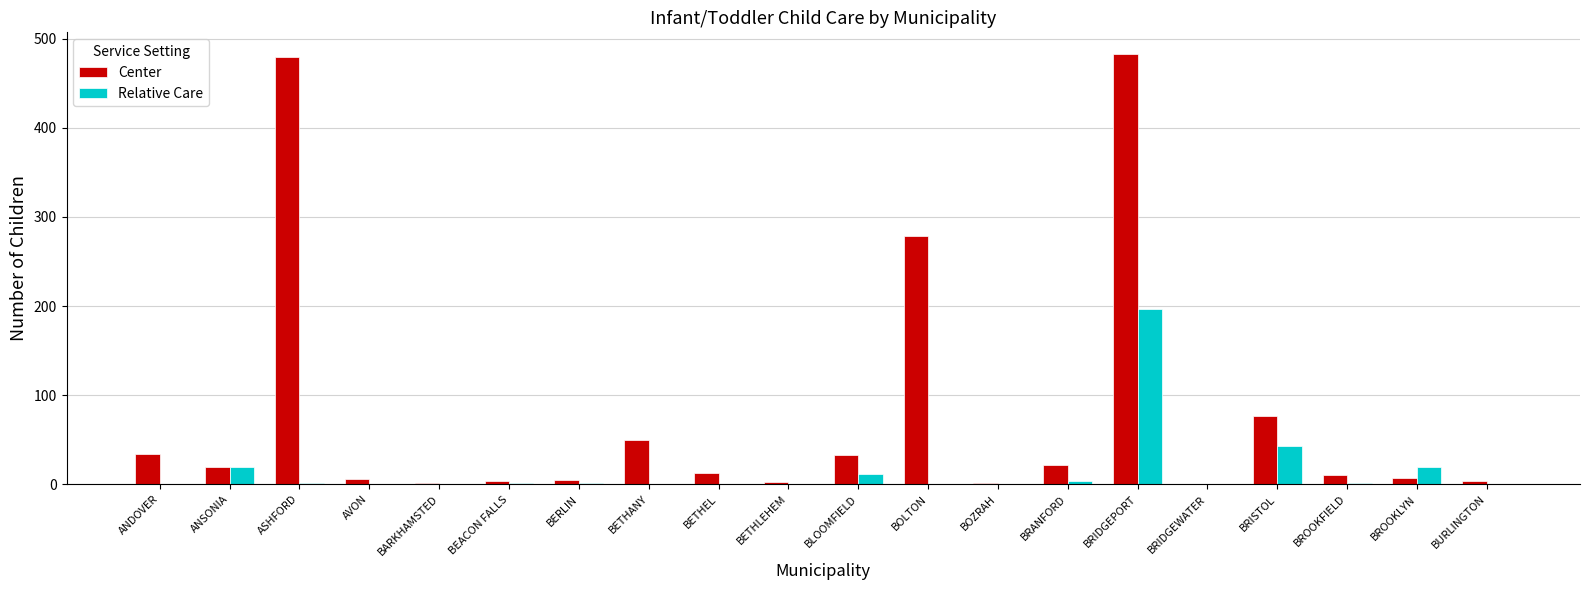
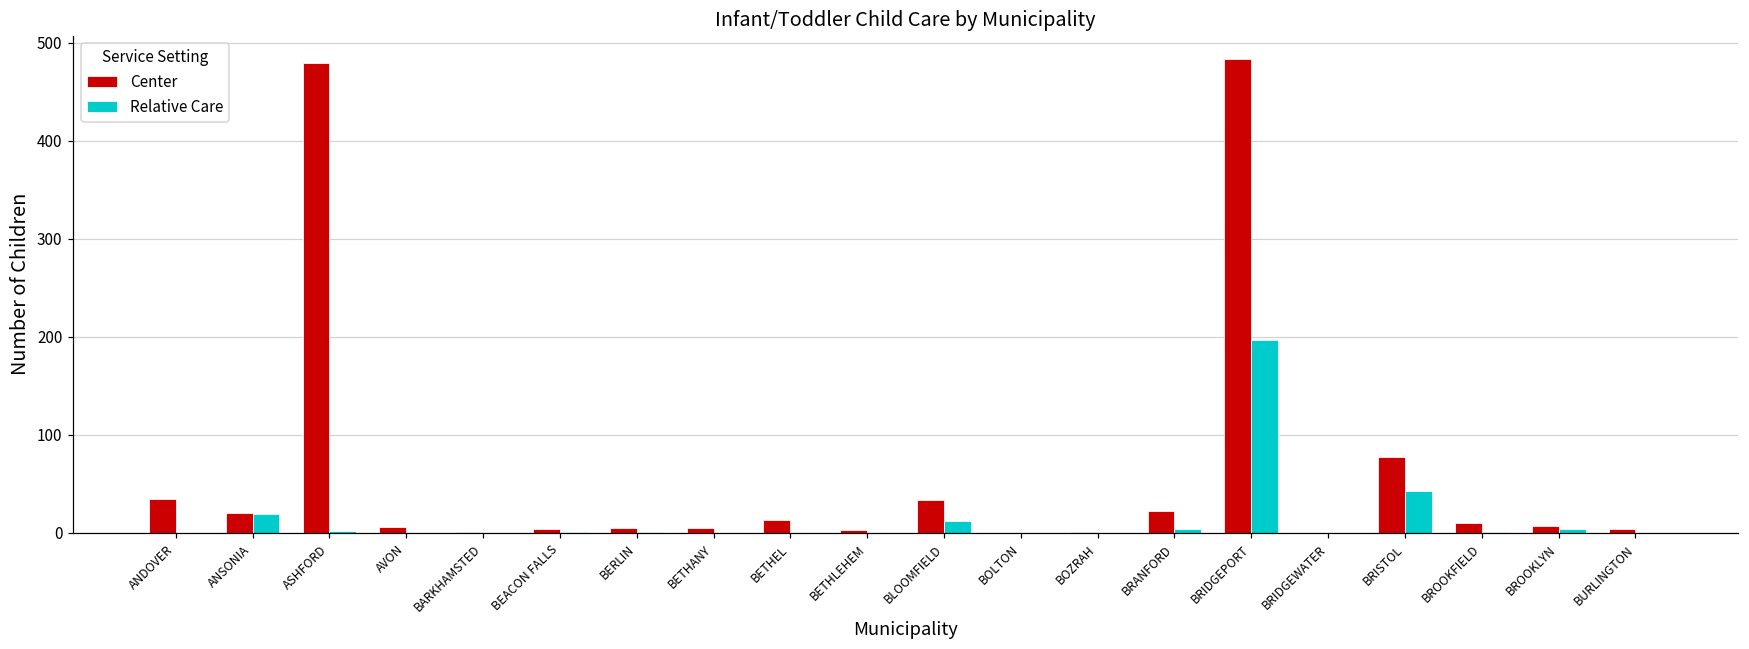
Center, BETHANY: 50 -> 10
Center, BOLTON: 280 -> 0
Relative Care, BROOKLYN: 20 -> 0
